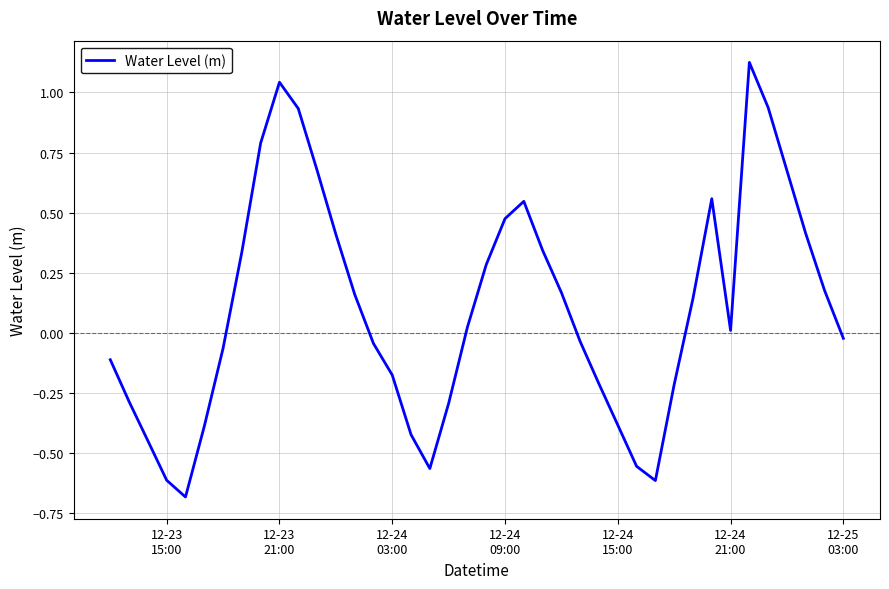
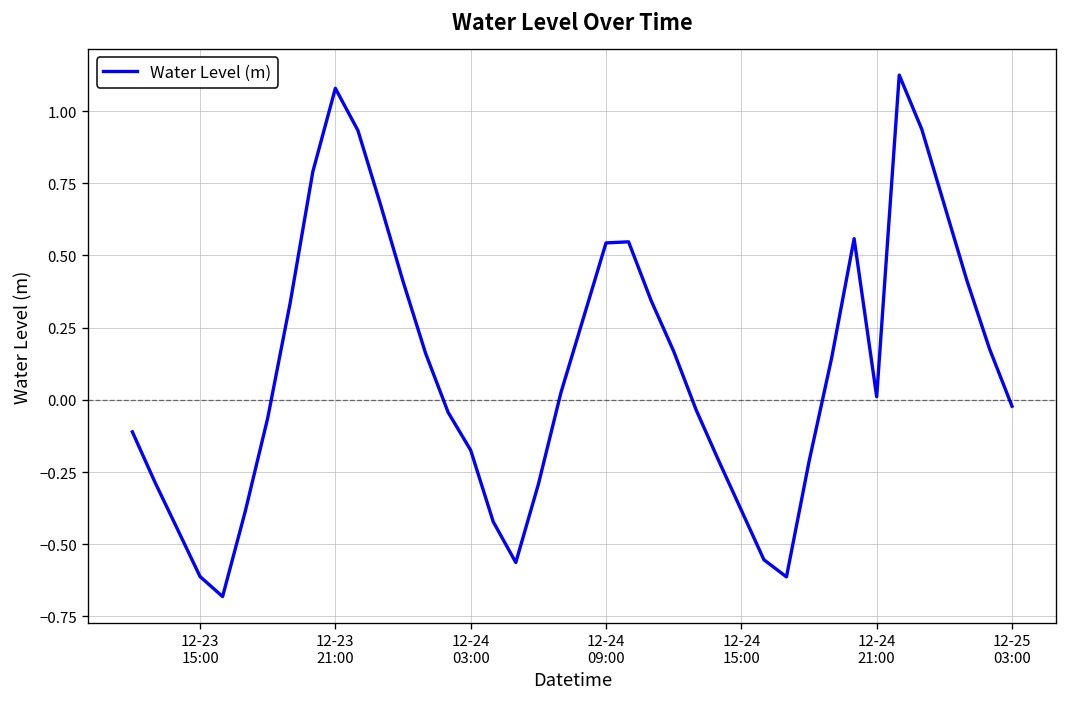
12-23 21:00: 1.04 -> 1.08
12-24 09:00: 0.48 -> 0.54
